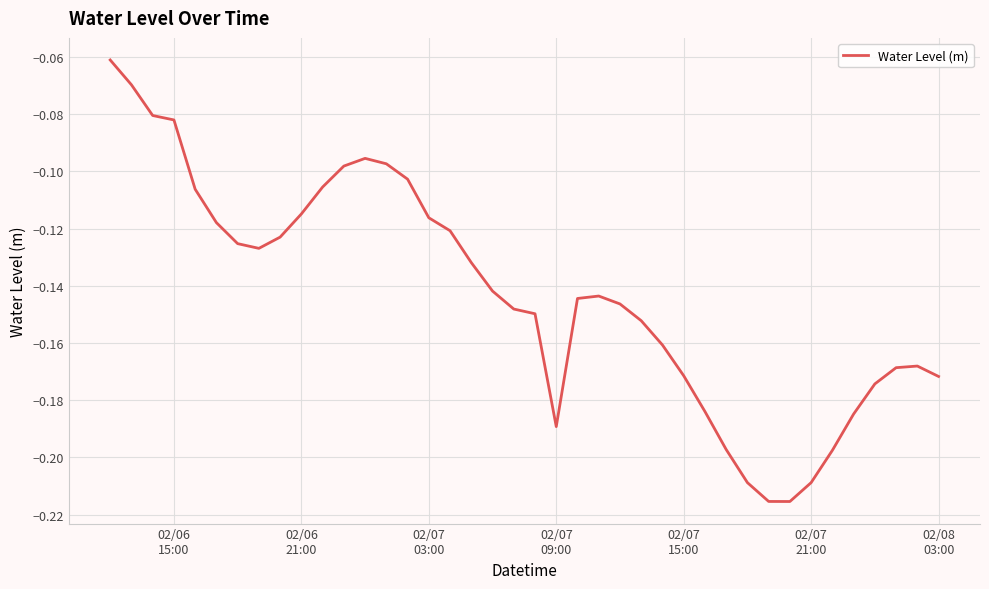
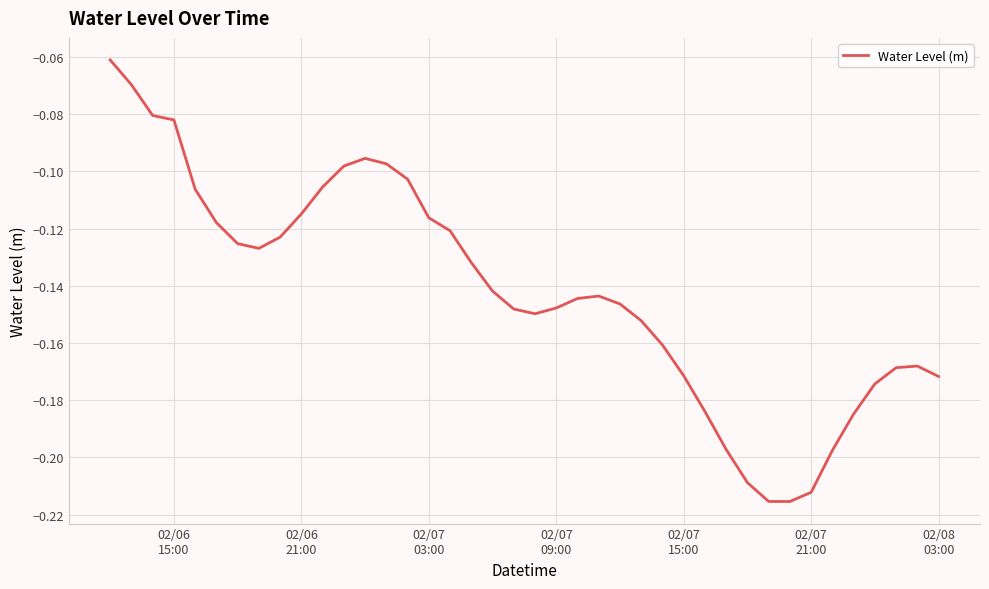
02/07 09:00: -0.189 -> -0.148
02/07 21:00: -0.209 -> -0.212
